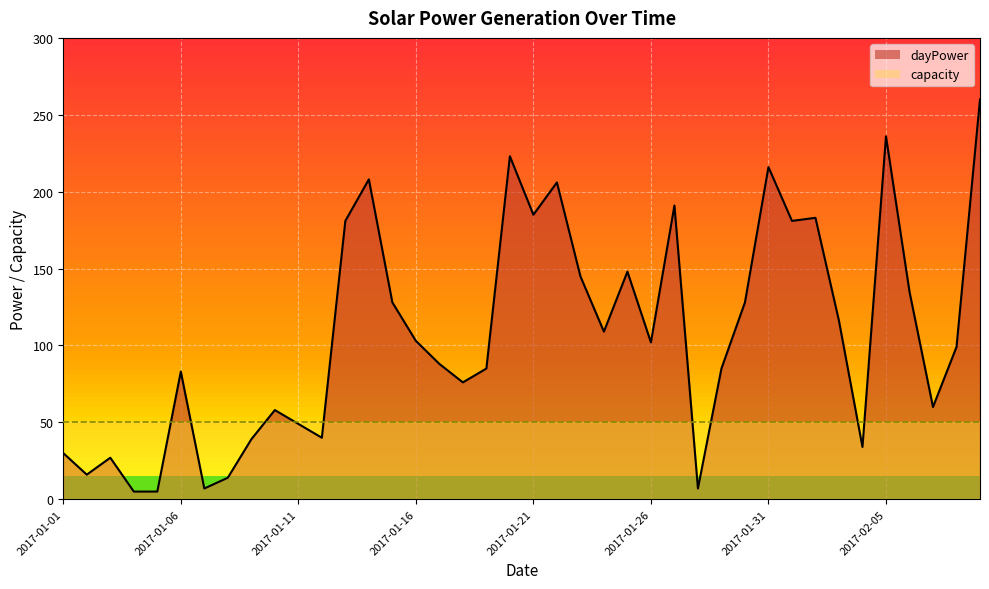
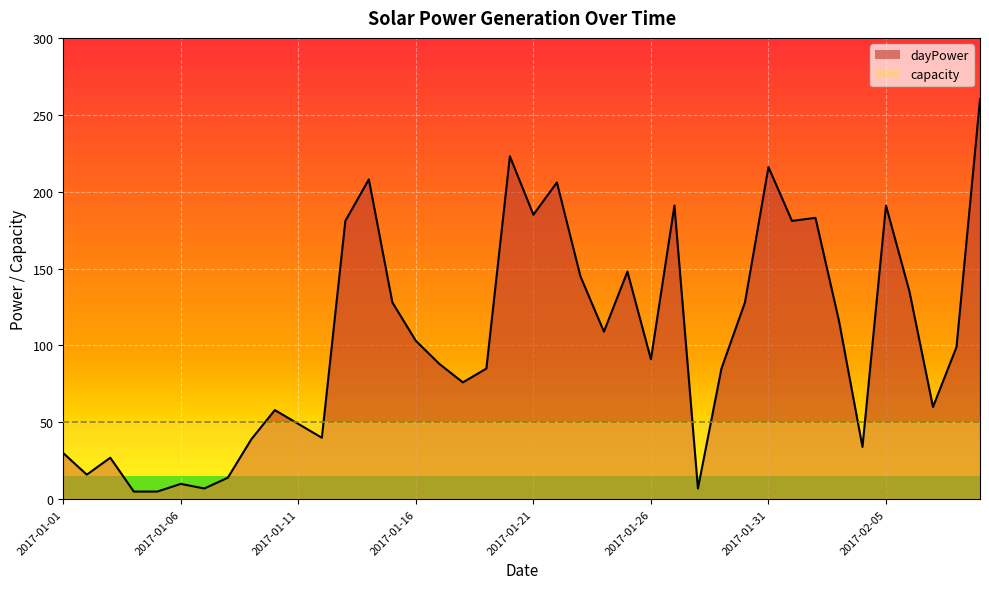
dayPower, 2017-01-06: 83 -> 10
dayPower, 2017-01-26: 102 -> 91
dayPower, 2017-02-05: 236 -> 191
